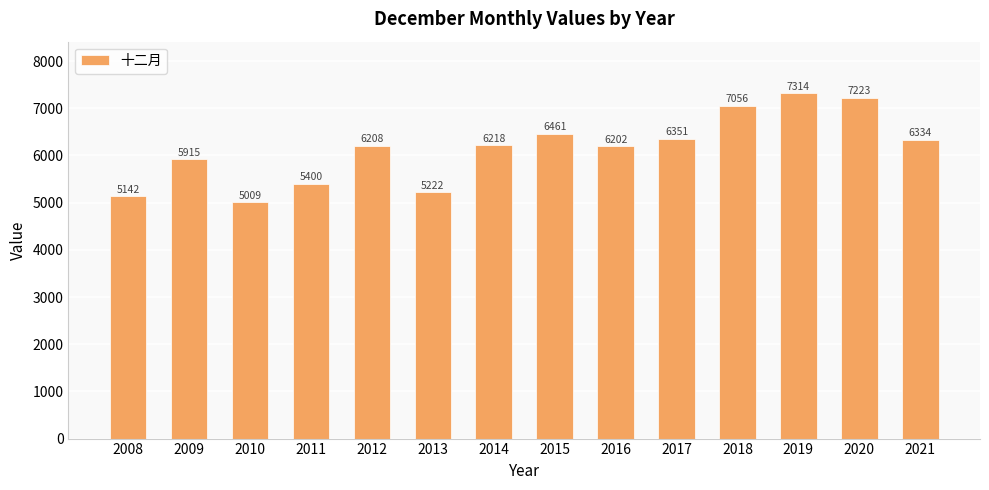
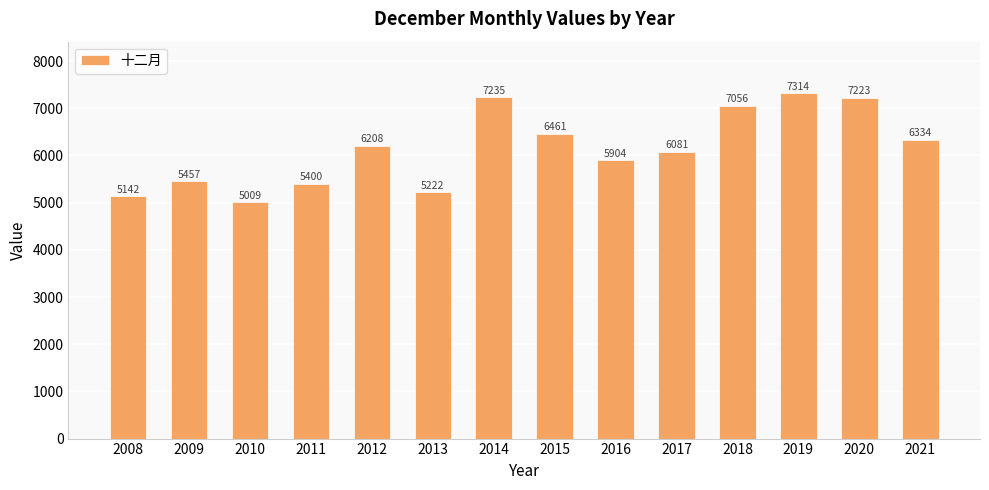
2009: 5915 -> 5457
2014: 6218 -> 7235
2016: 6202 -> 5904
2017: 6351 -> 6081
